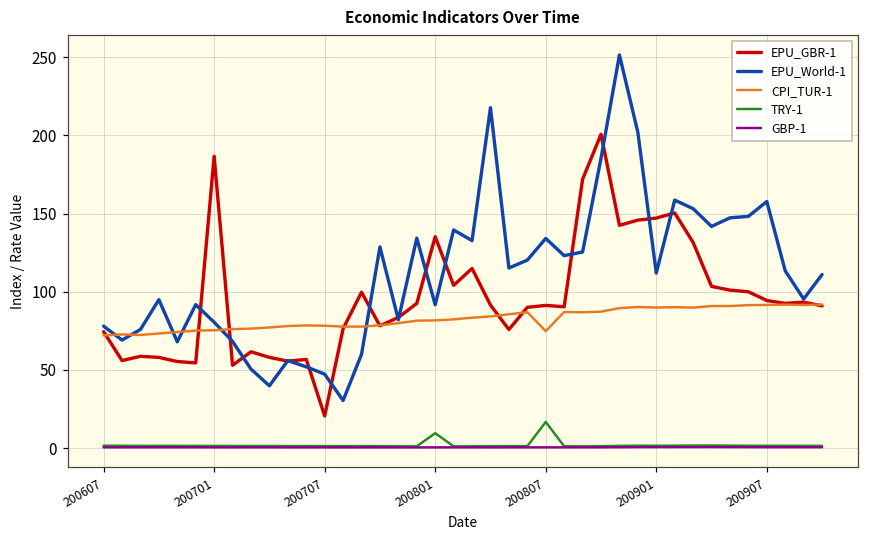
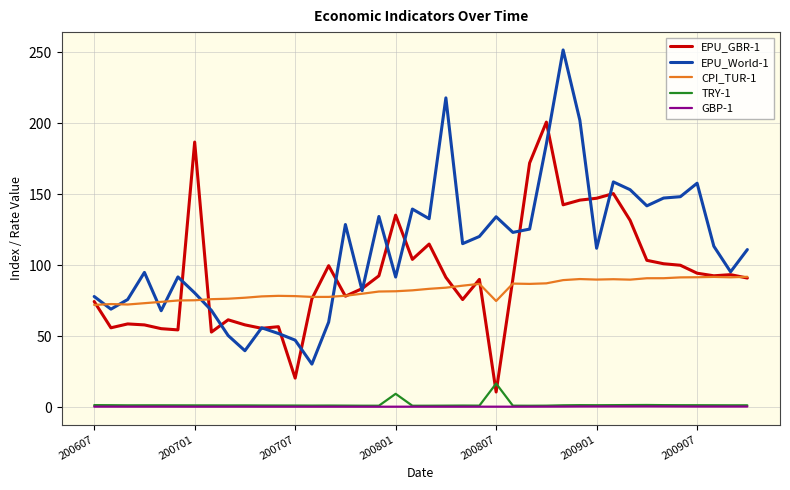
EPU_GBR-1, 200807: 91 -> 11
